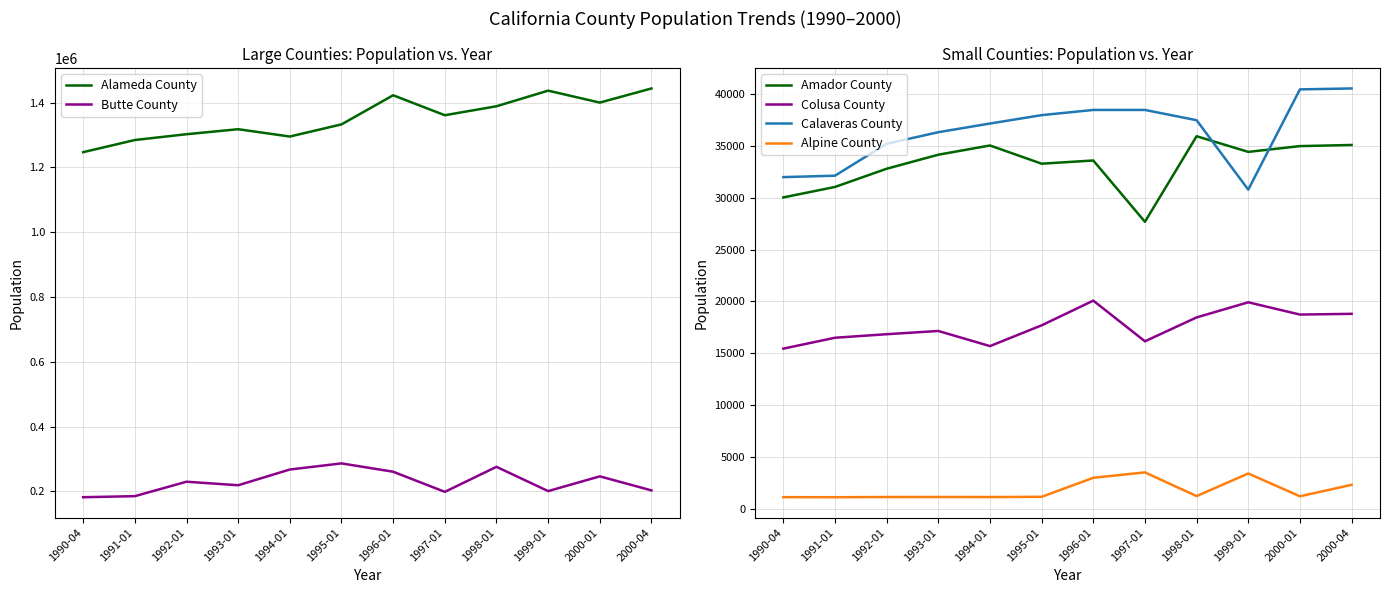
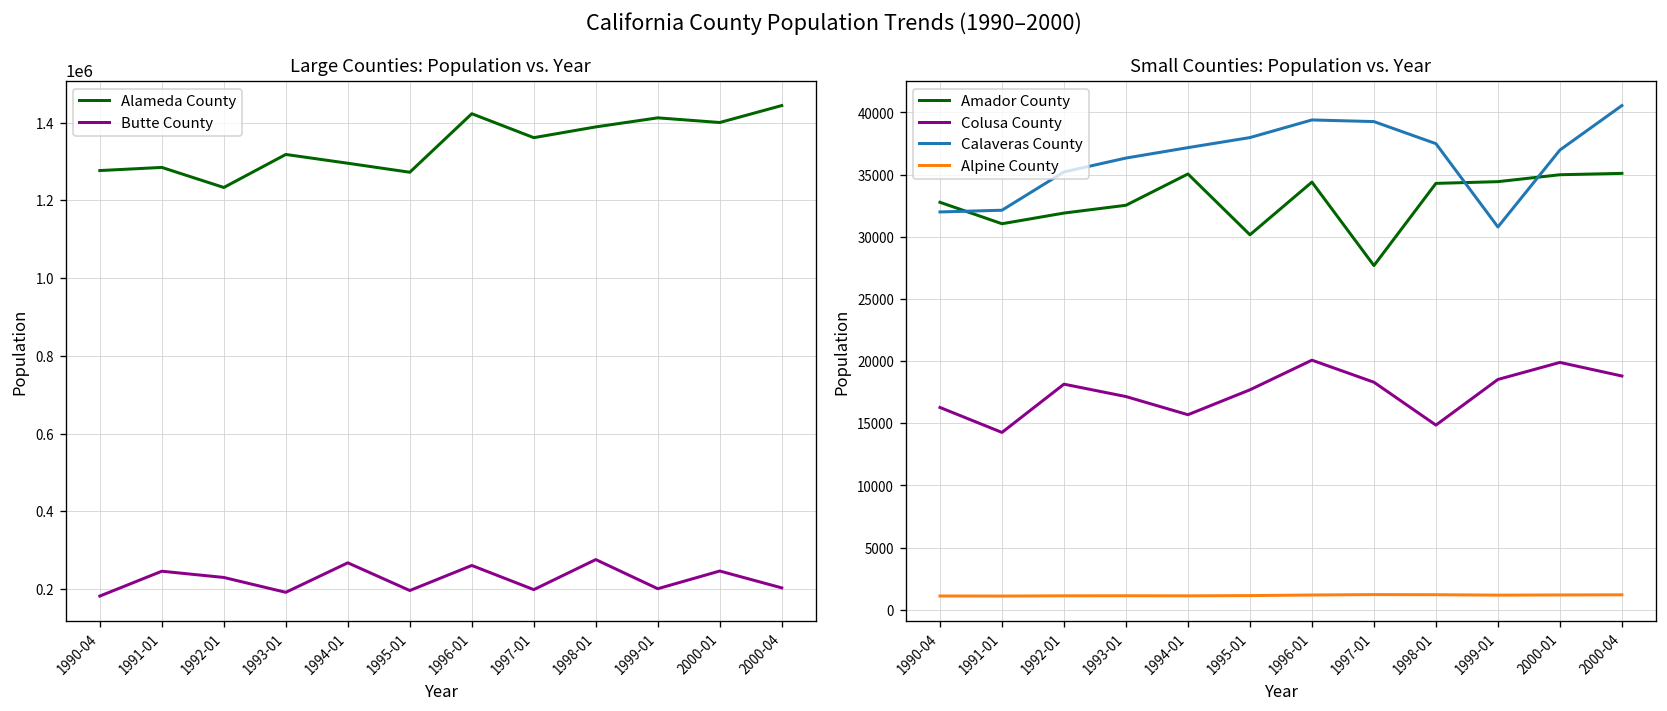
Large Counties: Population vs. Year, Alameda County, 1990-04: 1250000 -> 1280000
Large Counties: Population vs. Year, Butte County, 1991-01: 190000 -> 250000
Large Counties: Population vs. Year, Alameda County, 1992-01: 1300000 -> 1230000
Large Counties: Population vs. Year, Butte County, 1993-01: 220000 -> 190000
Large Counties: Population vs. Year, Alameda County, 1995-01: 1330000 -> 1270000
Large Counties: Population vs. Year, Butte County, 1995-01: 290000 -> 200000
Large Counties: Population vs. Year, Alameda County, 1999-01: 1440000 -> 1410000
Small Counties: Population vs. Year, Amador County, 1990-04: 30000 -> 32800
Small Counties: Population vs. Year, Colusa County, 1990-04: 15400 -> 16300
Small Counties: Population vs. Year, Colusa County, 1991-01: 16500 -> 14300
Small Counties: Population vs. Year, Amador County, 1992-01: 32800 -> 31900
Small Counties: Population vs. Year, Colusa County, 1992-01: 16800 -> 18100
Small Counties: Population vs. Year, Amador County, 1993-01: 34200 -> 32500
Small Counties: Population vs. Year, Amador County, 1995-01: 33300 -> 30200
Small Counties: Population vs. Year, Amador County, 1996-01: 33600 -> 34400
Small Counties: Population vs. Year, Calaveras County, 1996-01: 38500 -> 39400
Small Counties: Population vs. Year, Alpine County, 1996-01: 3000 -> 1200
Small Counties: Population vs. Year, Colusa County, 1997-01: 16200 -> 18300
Small Counties: Population vs. Year, Calaveras County, 1997-01: 38500 -> 39300
Small Counties: Population vs. Year, Alpine County, 1997-01: 3500 -> 1200
Small Counties: Population vs. Year, Amador County, 1998-01: 35900 -> 34300
Small Counties: Population vs. Year, Colusa County, 1998-01: 18500 -> 14900
Small Counties: Population vs. Year, Colusa County, 1999-01: 19900 -> 18500
Small Counties: Population vs. Year, Alpine County, 1999-01: 3400 -> 1200
Small Counties: Population vs. Year, Colusa County, 2000-01: 18700 -> 19900
Small Counties: Population vs. Year, Calaveras County, 2000-01: 40500 -> 37000
Small Counties: Population vs. Year, Alpine County, 2000-04: 2300 -> 1200
